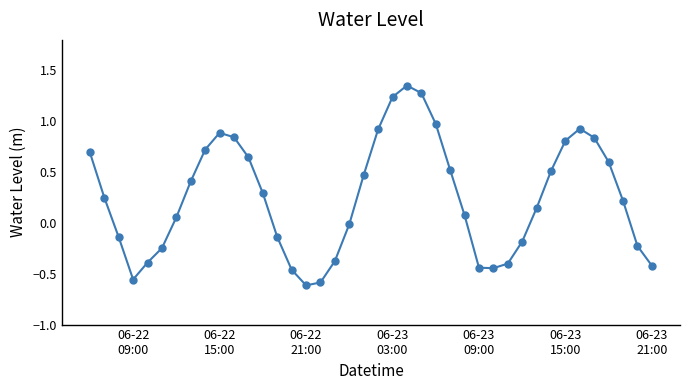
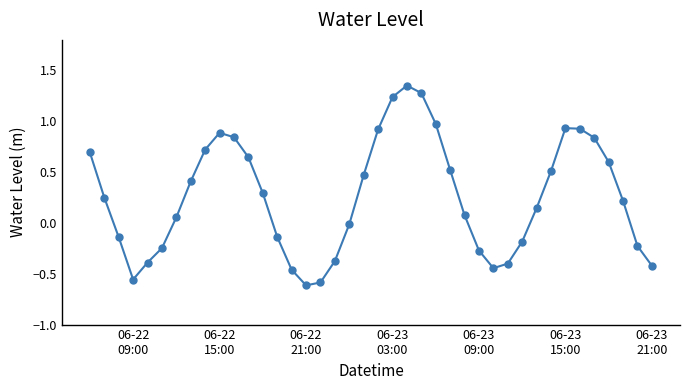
06-23 09:00: -0.44 -> -0.27
06-23 15:00: 0.81 -> 0.93
